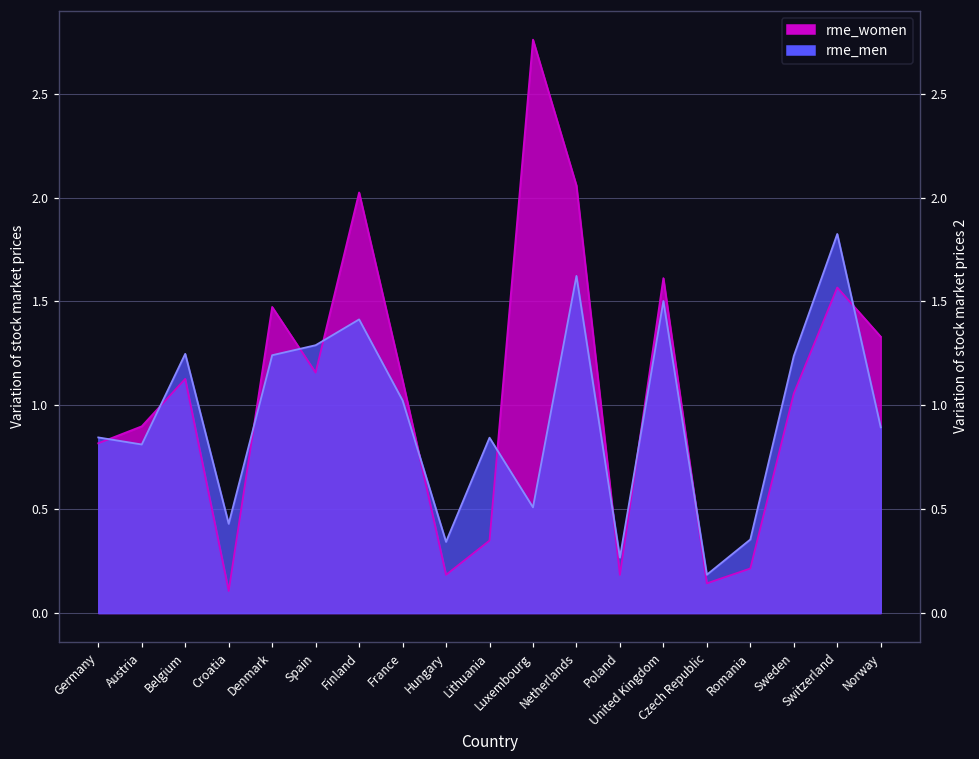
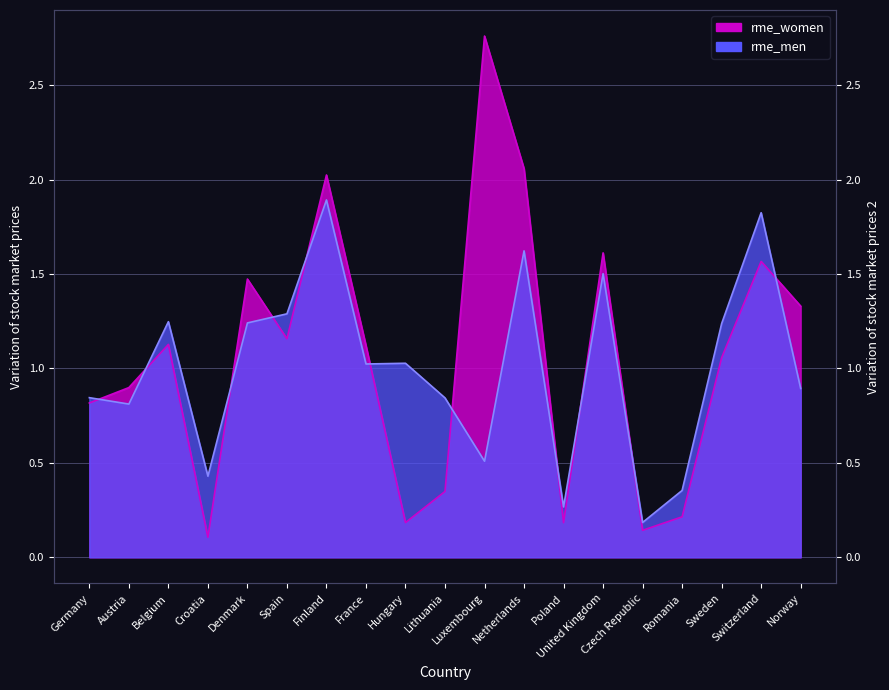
rme_men, Finland: 1.41 -> 1.89
rme_men, Hungary: 0.34 -> 1.03
